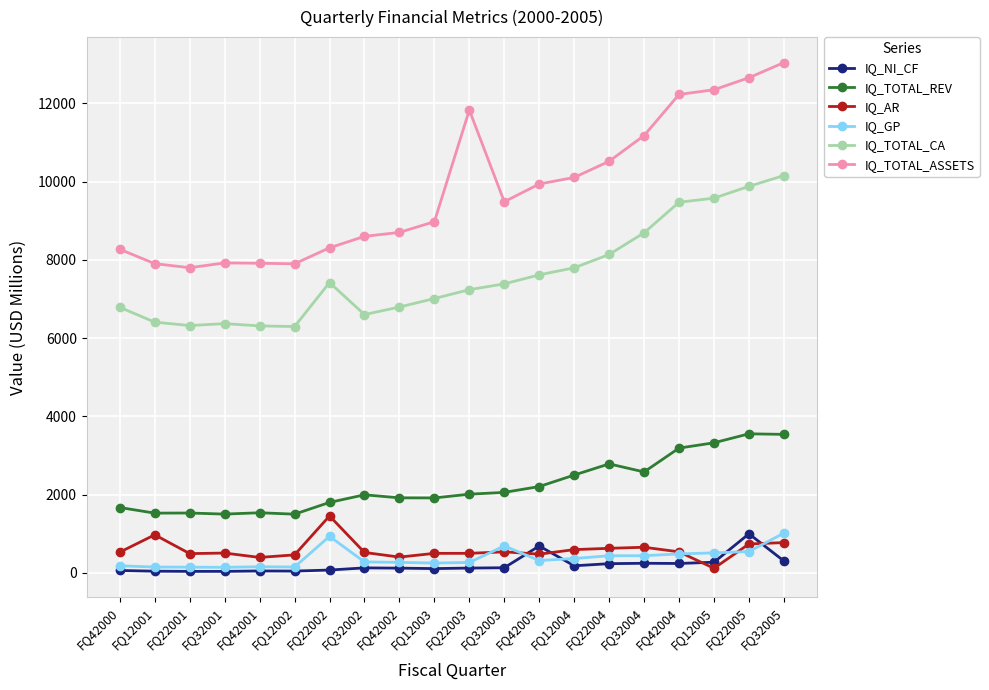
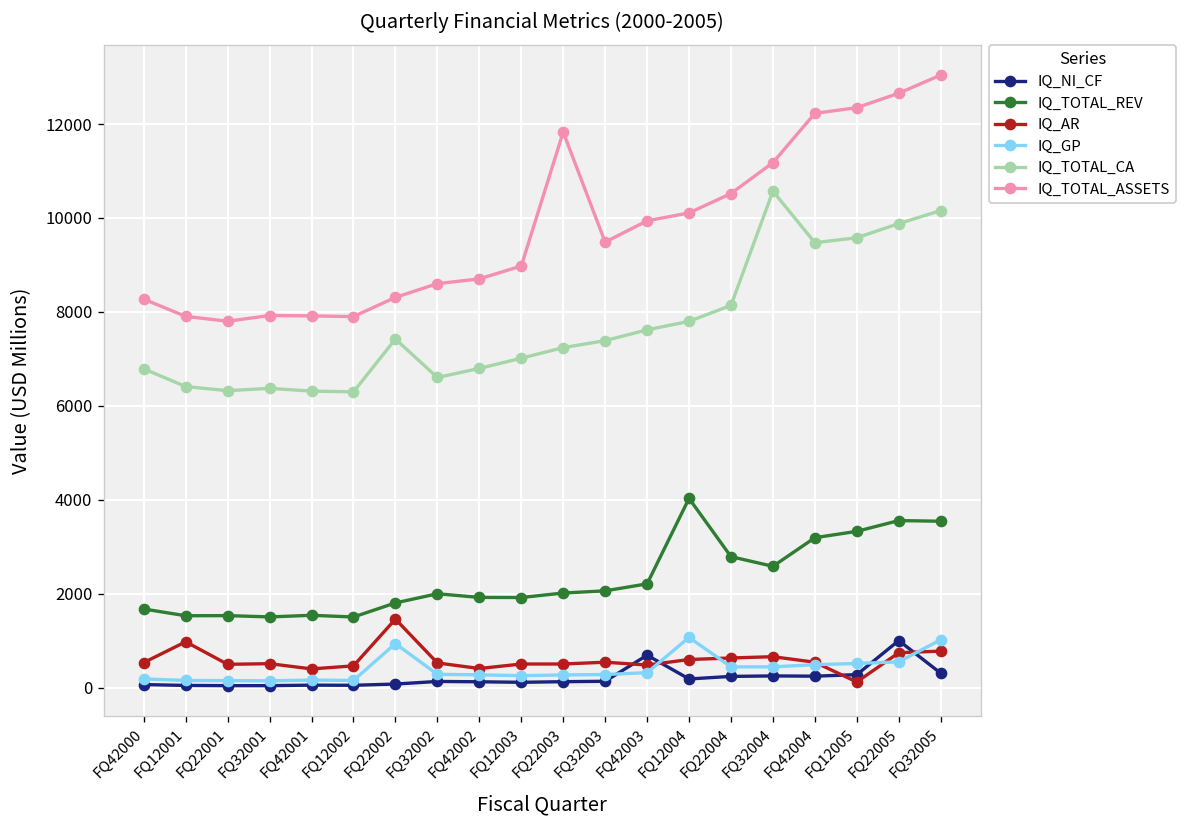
IQ_GP, FQ32003: 700 -> 300
IQ_TOTAL_REV, FQ12004: 2500 -> 4000
IQ_GP, FQ12004: 400 -> 1100
IQ_TOTAL_CA, FQ32004: 8700 -> 10600
